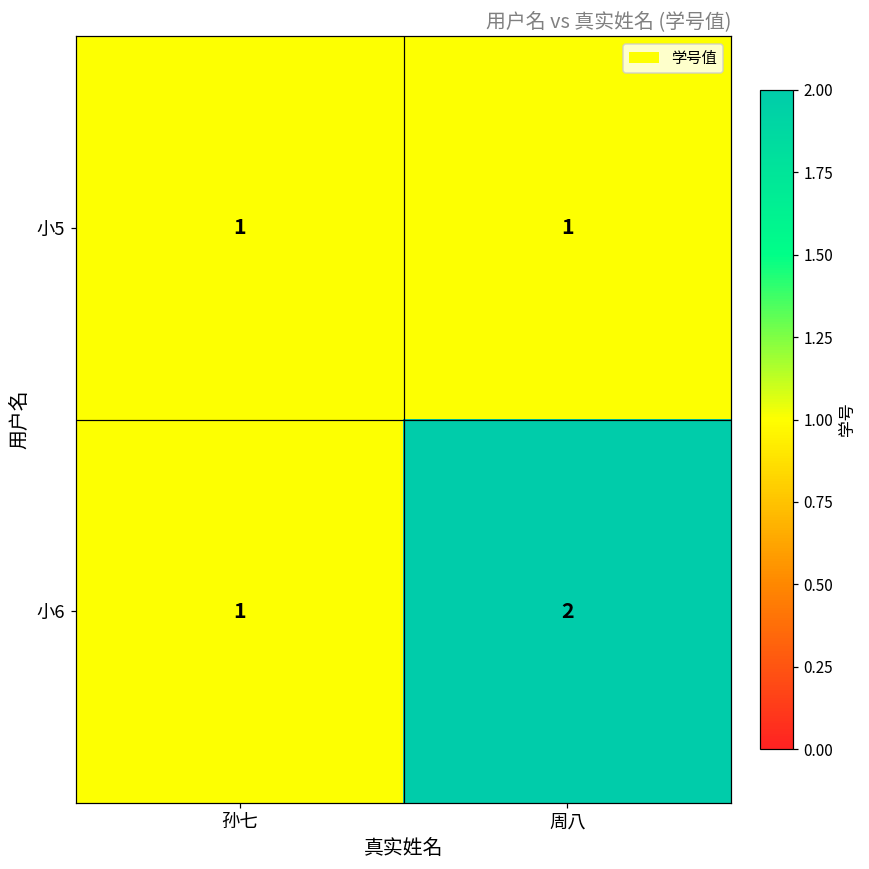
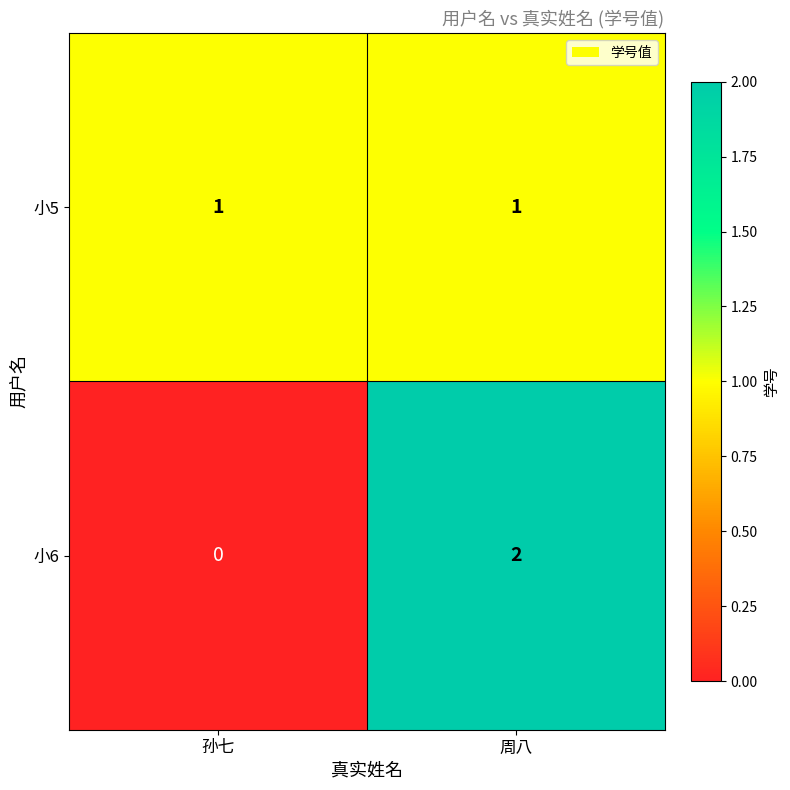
小6, 孙七: 1 -> 0
